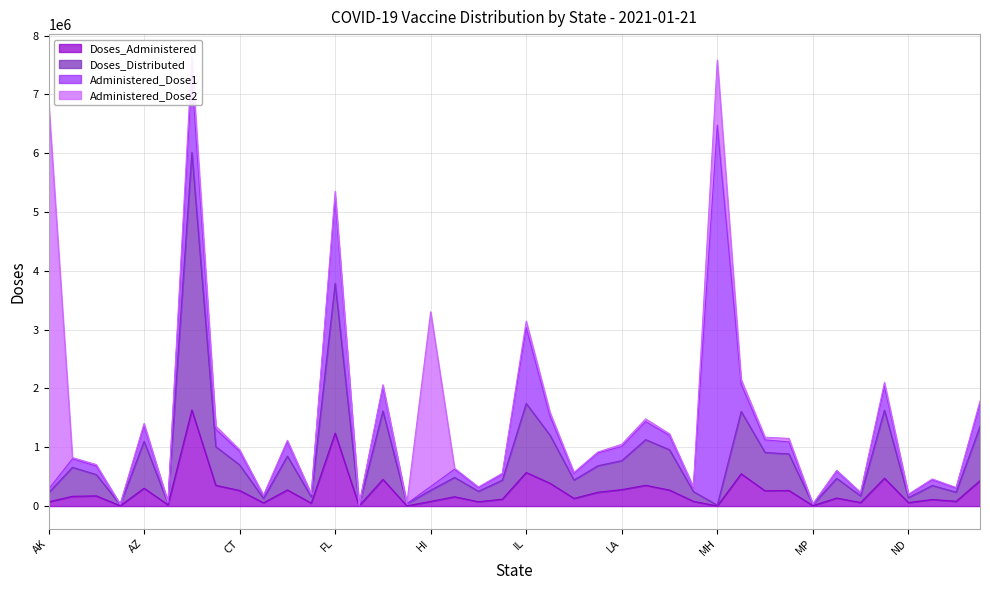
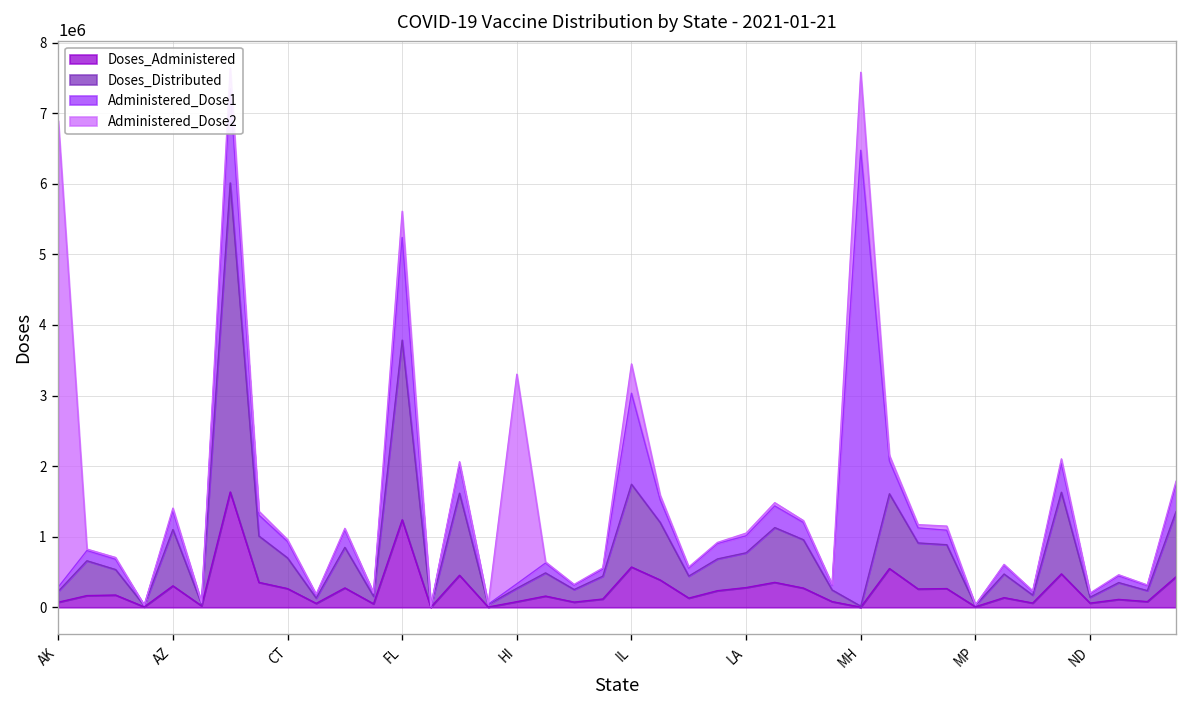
Administered_Dose2, FL: 100000 -> 400000
Administered_Dose2, IL: 100000 -> 400000
